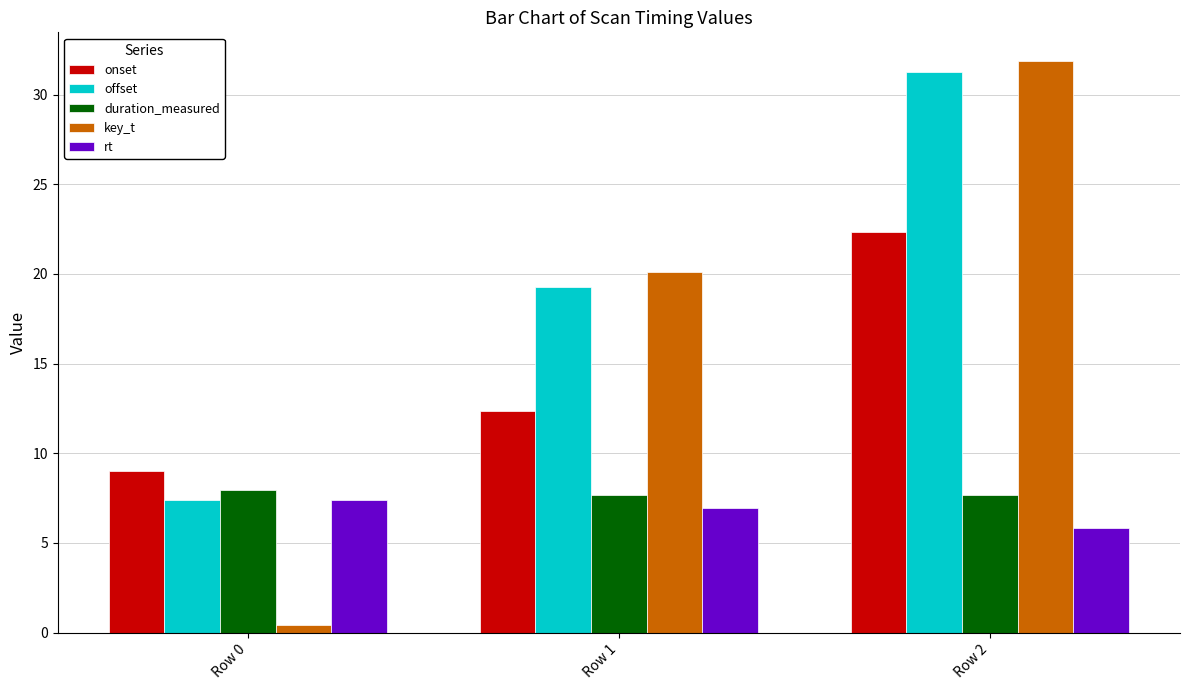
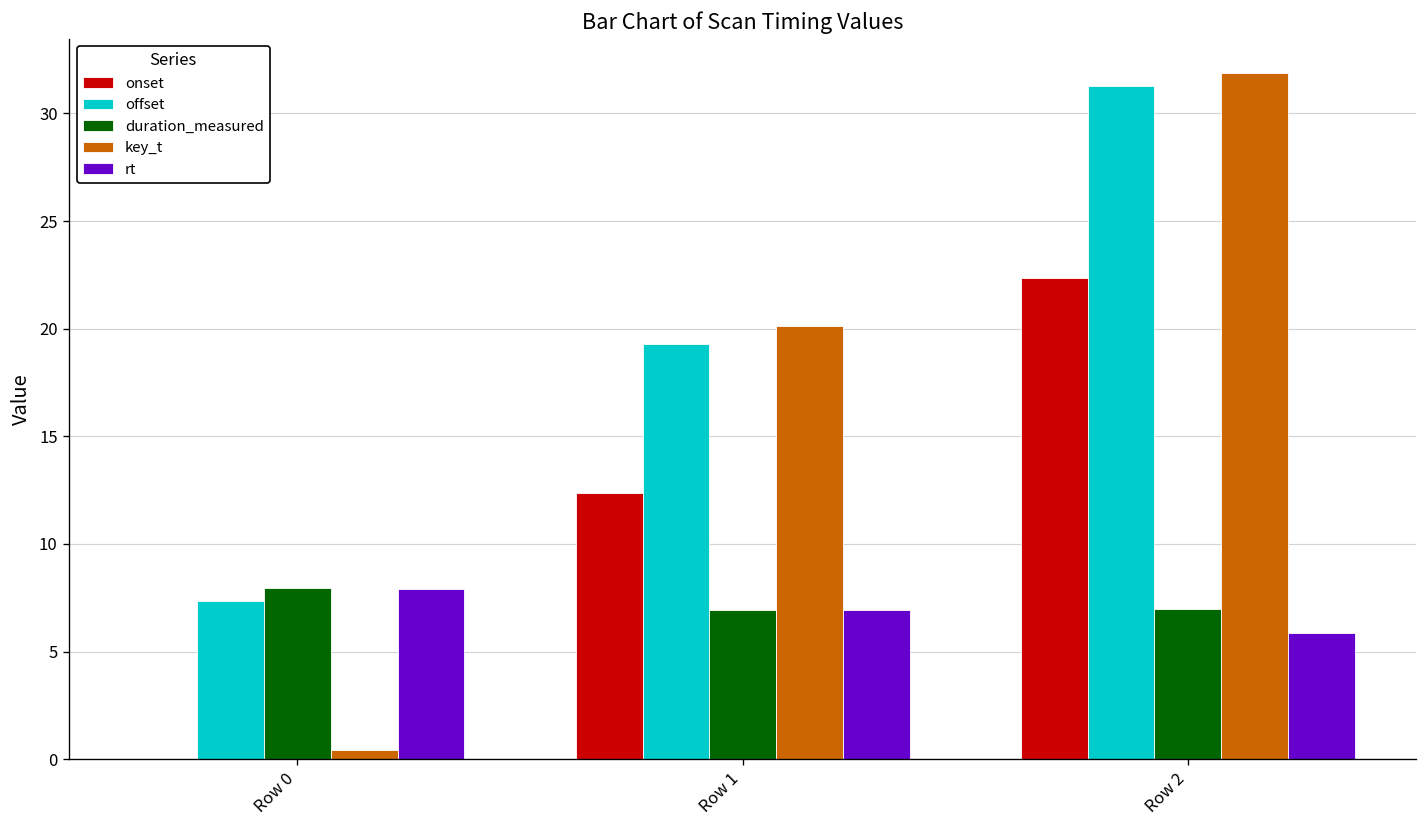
onset, Row 0: 9 -> 0
rt, Row 0: 7.4 -> 7.9
duration_measured, Row 1: 7.7 -> 6.9
duration_measured, Row 2: 7.7 -> 7.0
